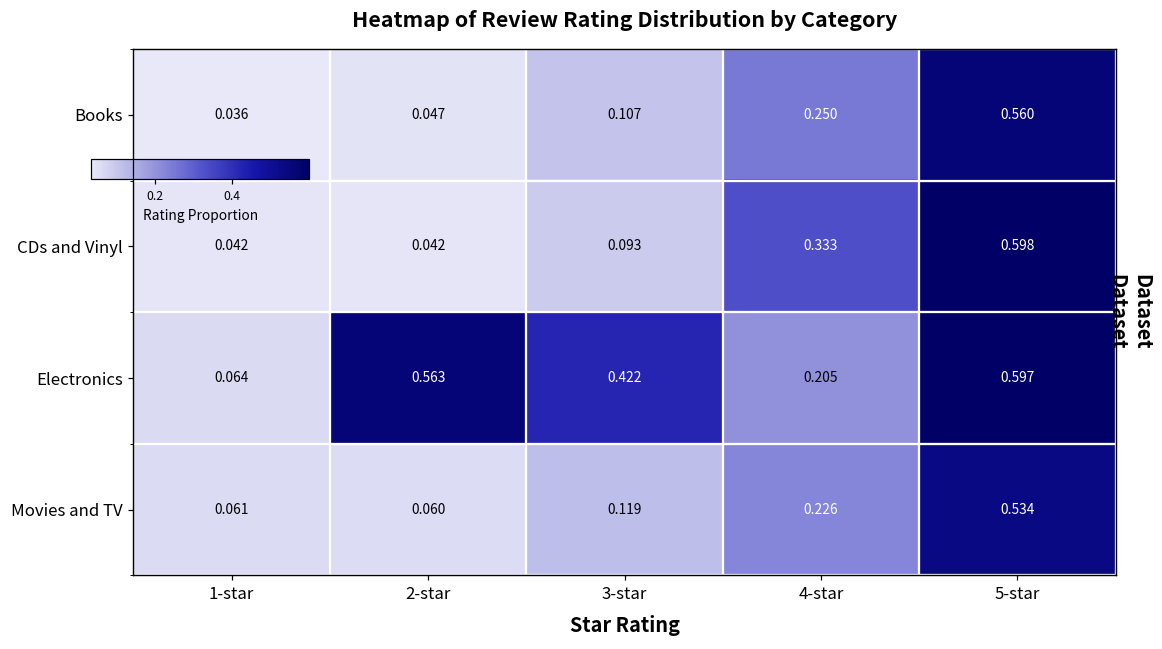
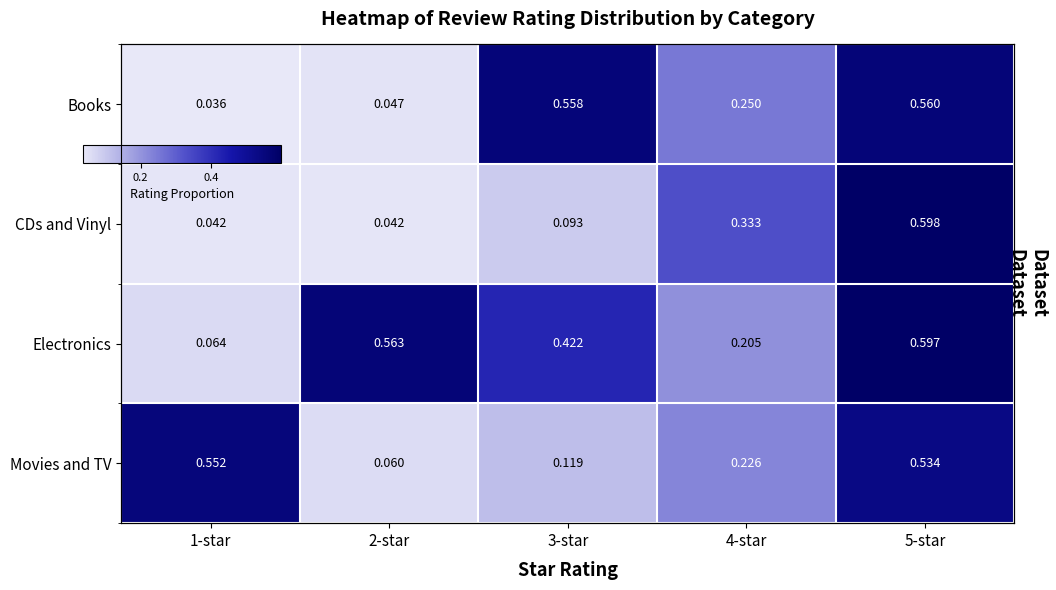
Books, 3-star: 0.107 -> 0.558
Movies and TV, 1-star: 0.061 -> 0.552
